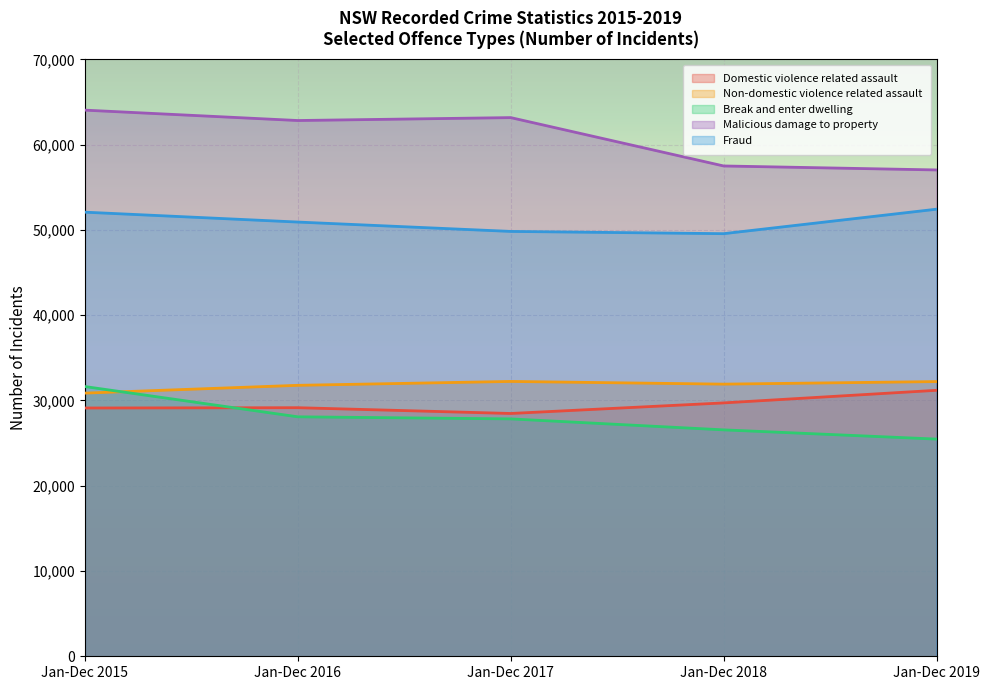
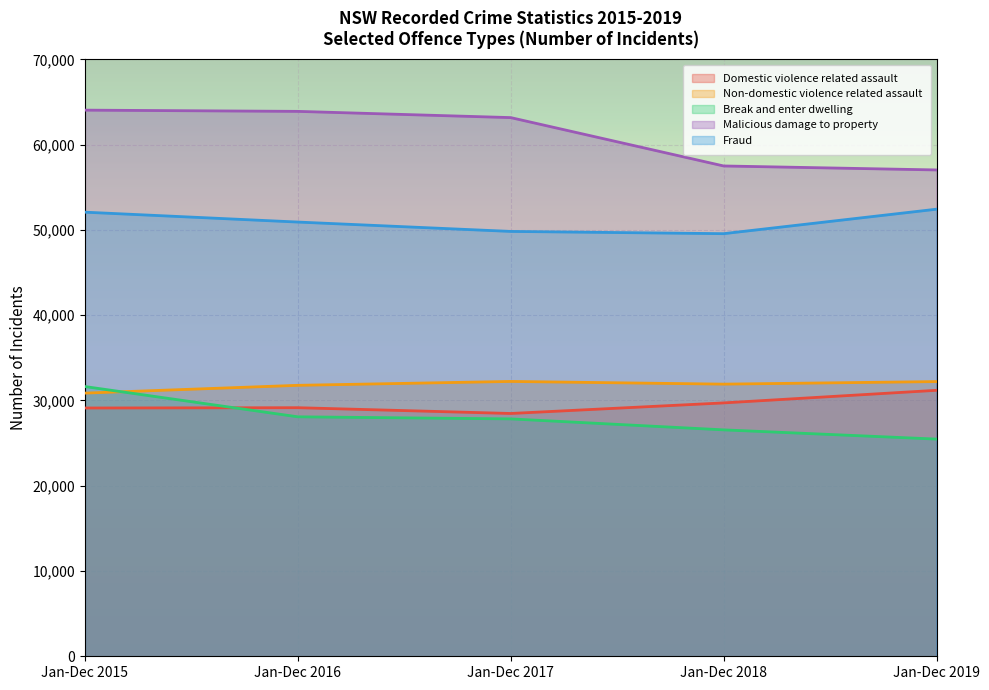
Malicious damage to property, Jan-Dec 2016: 63,000 -> 64,000
